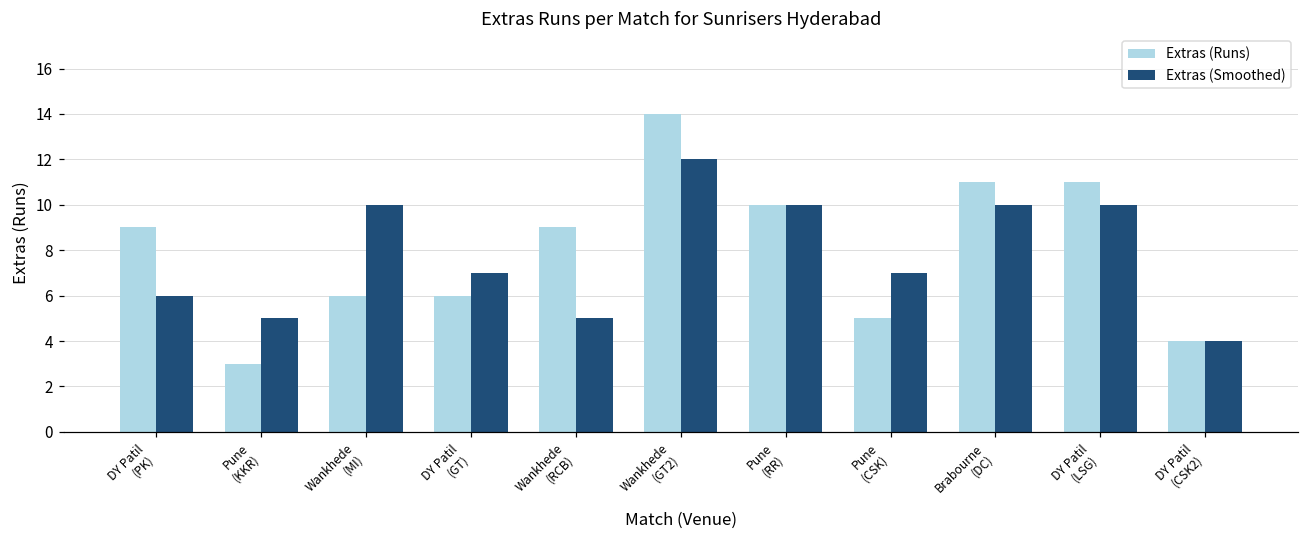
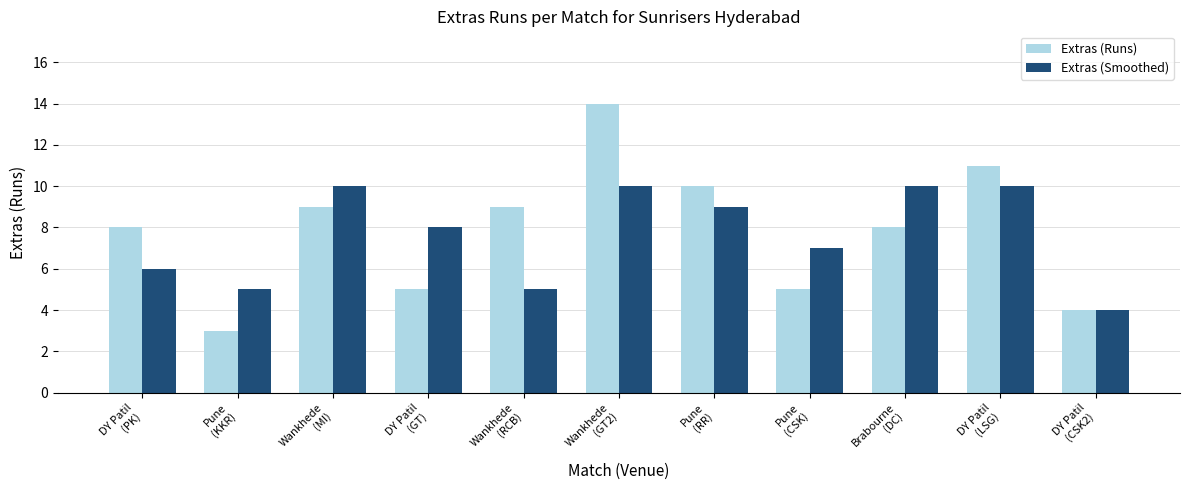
Extras (Runs), DY Patil (PK): 9 -> 8
Extras (Runs), Wankhede (MI): 6 -> 9
Extras (Runs), DY Patil (GT): 6 -> 5
Extras (Smoothed), DY Patil (GT): 7 -> 8
Extras (Smoothed), Wankhede (GT2): 12 -> 10
Extras (Smoothed), Pune (RR): 10 -> 9
Extras (Runs), Brabourne (DC): 11 -> 8
